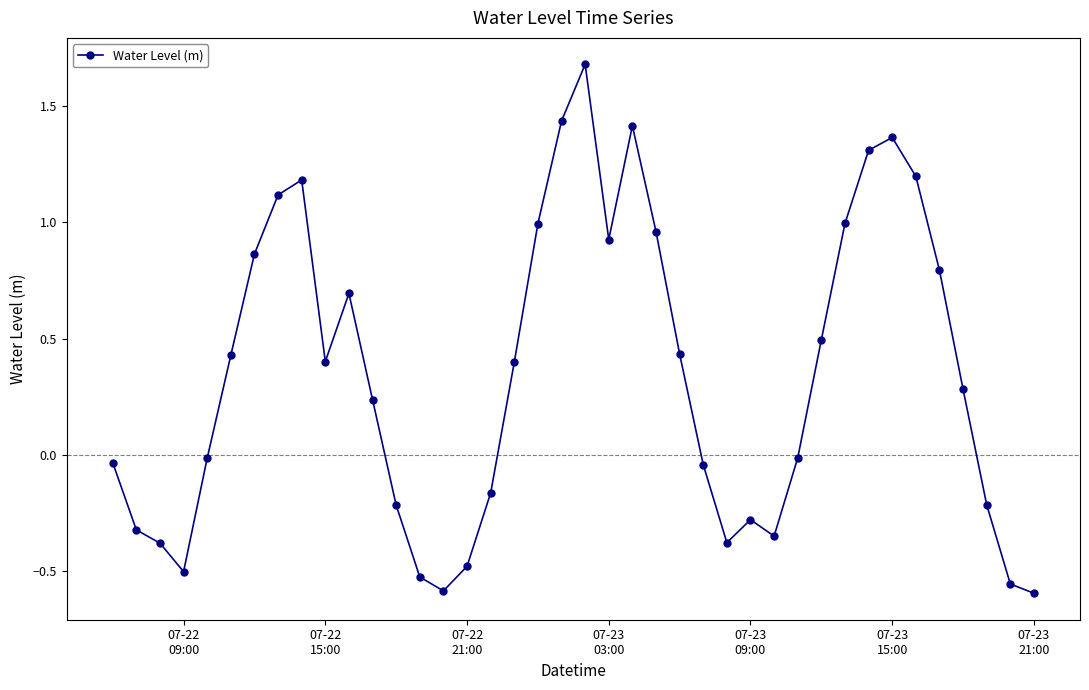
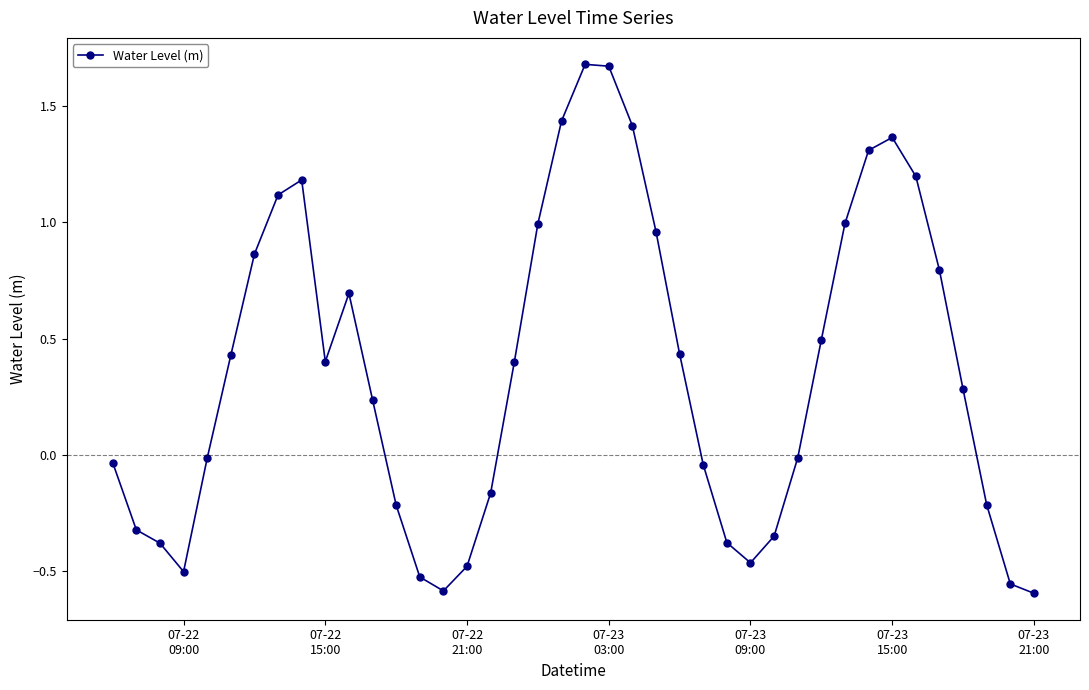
07-23 03:00: 0.93 -> 1.67
07-23 09:00: -0.28 -> -0.46
